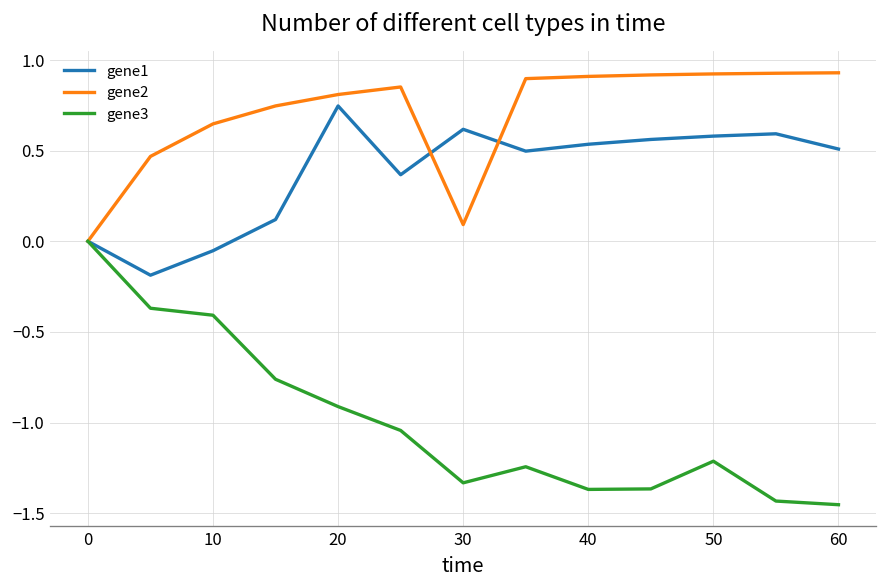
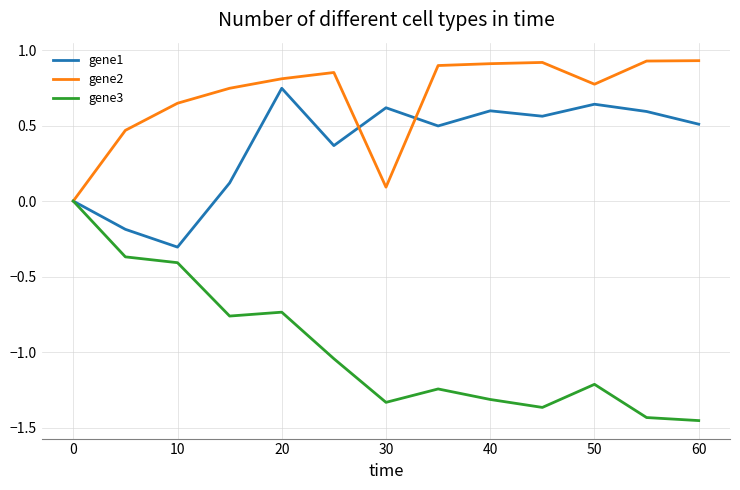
gene1, 10: -0.05 -> -0.30
gene3, 20: -0.91 -> -0.74
gene1, 40: 0.54 -> 0.60
gene3, 40: -1.37 -> -1.31
gene1, 50: 0.58 -> 0.64
gene2, 50: 0.92 -> 0.77
